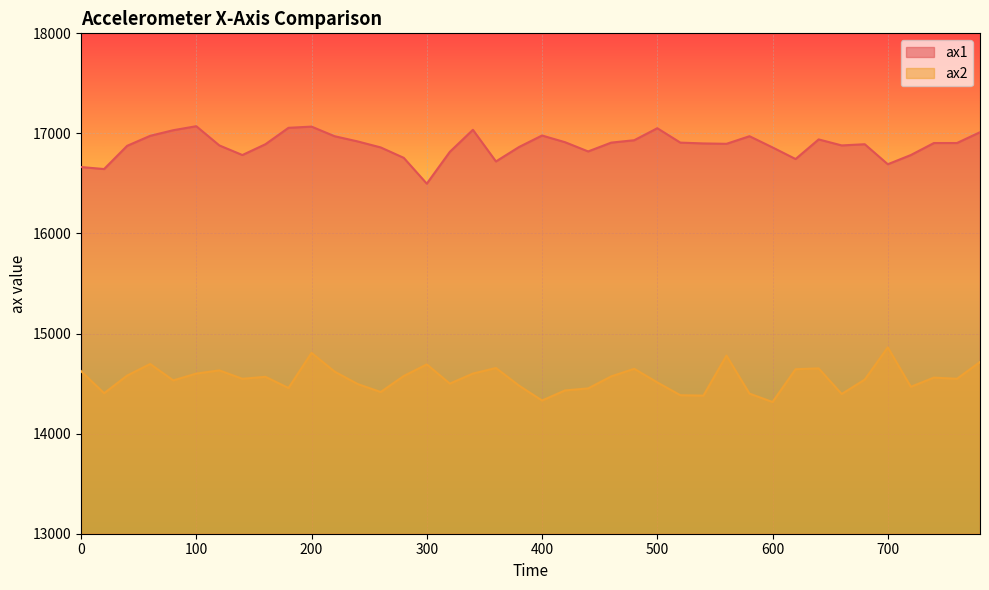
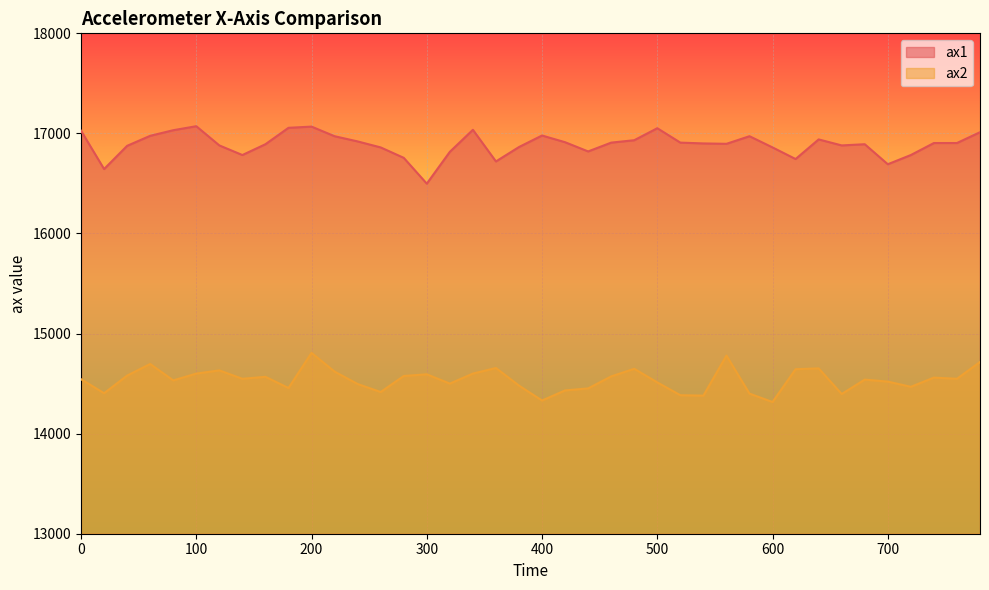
ax1, 0: 16660 -> 17030
ax2, 0: 14630 -> 14540
ax2, 300: 14690 -> 14590
ax2, 700: 14860 -> 14520
